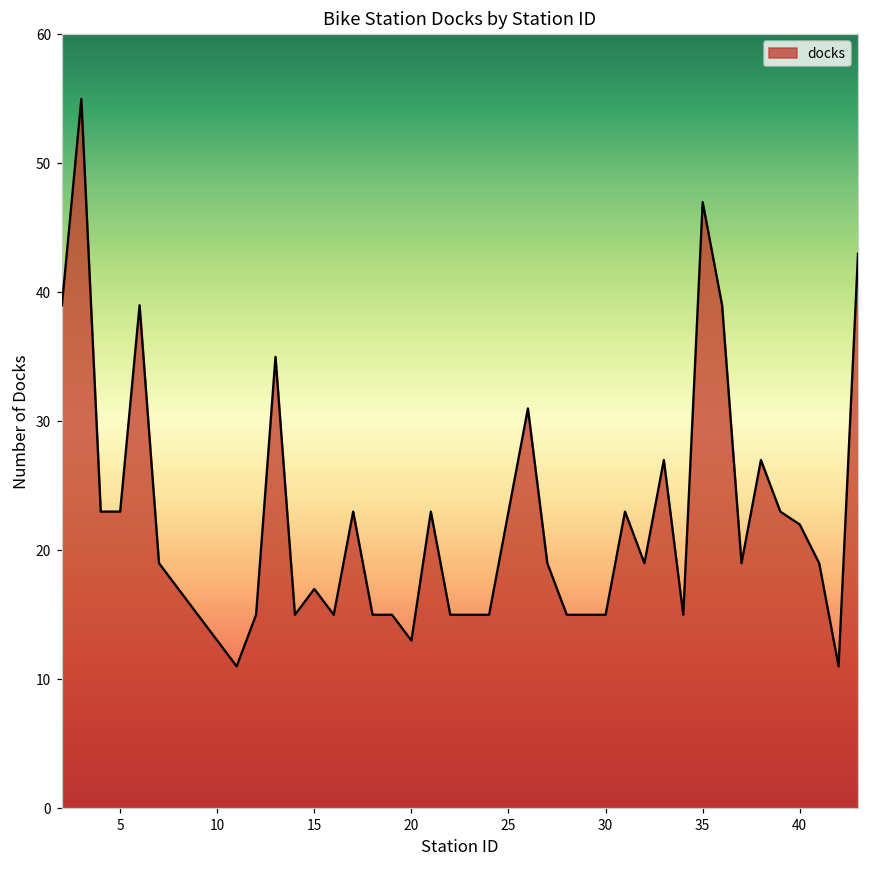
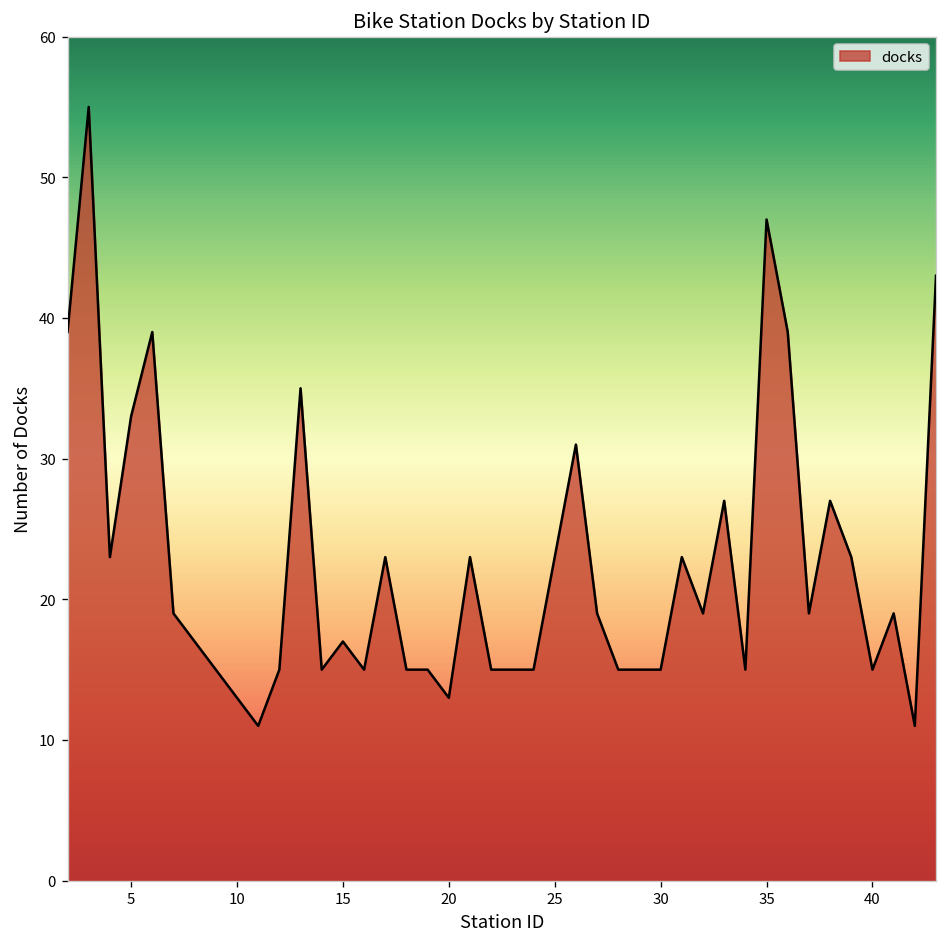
5: 23 -> 33
40: 22 -> 15
